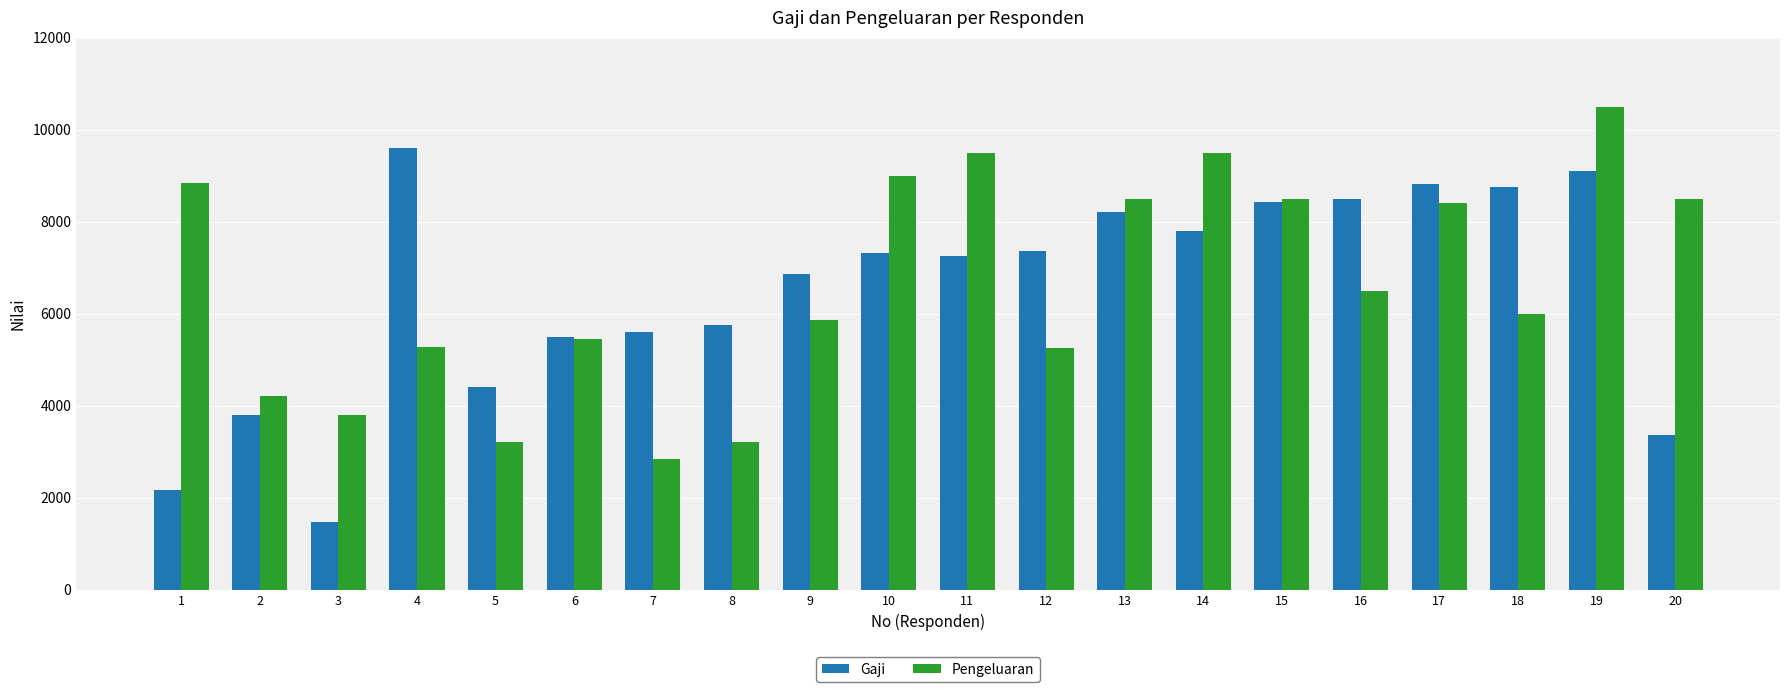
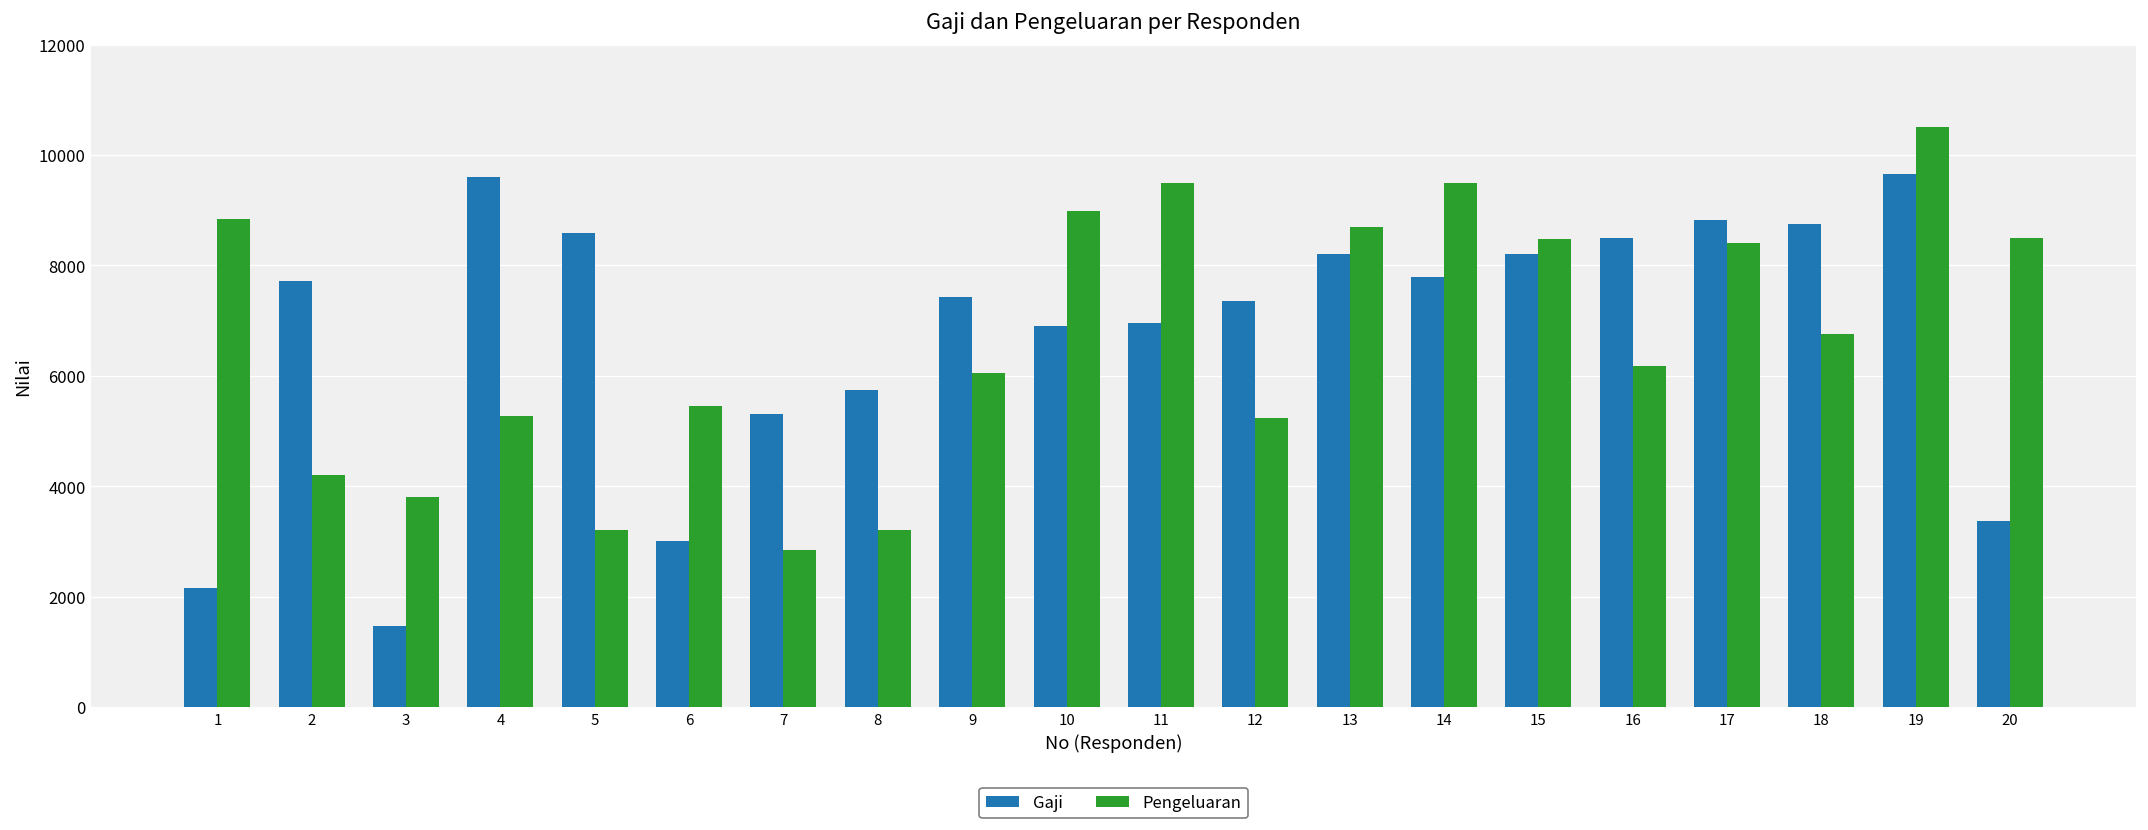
Gaji, 2: 3800 -> 7700
Gaji, 5: 4400 -> 8600
Gaji, 6: 5500 -> 3000
Gaji, 7: 5600 -> 5300
Gaji, 9: 6900 -> 7400
Pengeluaran, 9: 5900 -> 6100
Gaji, 10: 7300 -> 6900
Gaji, 11: 7300 -> 7000
Pengeluaran, 13: 8500 -> 8700
Gaji, 15: 8400 -> 8200
Pengeluaran, 16: 6500 -> 6200
Pengeluaran, 18: 6000 -> 6800
Gaji, 19: 9100 -> 9700
